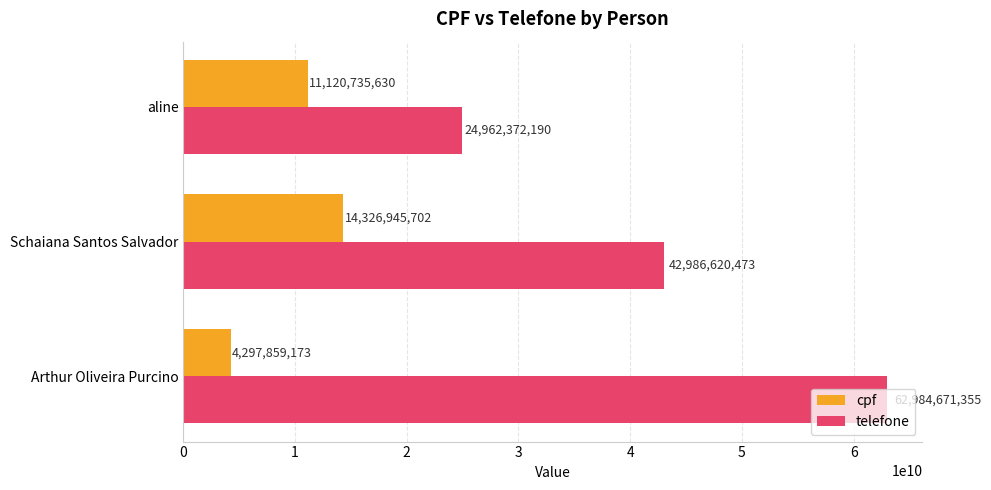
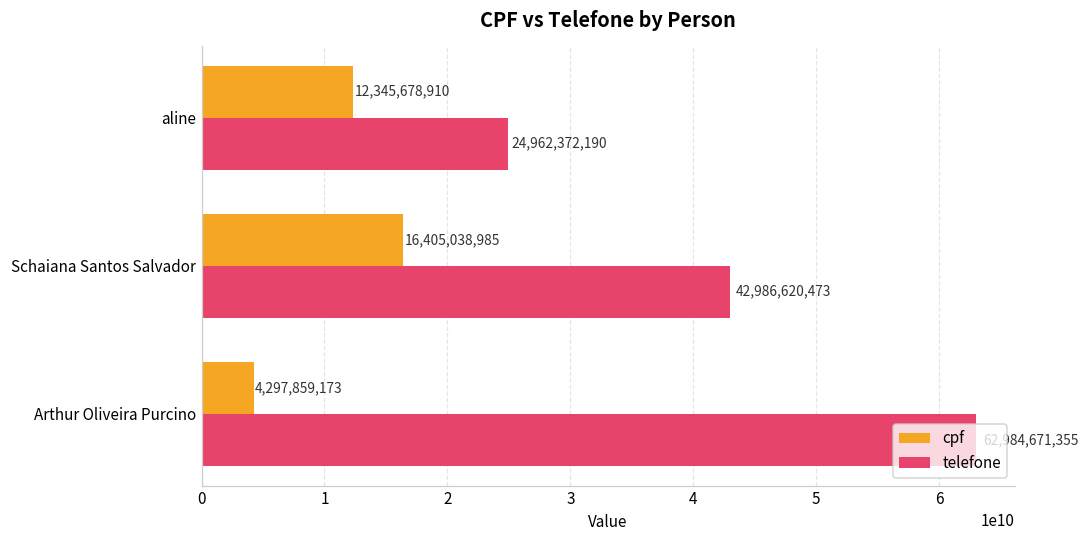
cpf, aline: 11,120,735,630 -> 12,345,678,910
cpf, Schaiana Santos Salvador: 14,326,945,702 -> 16,405,038,985
